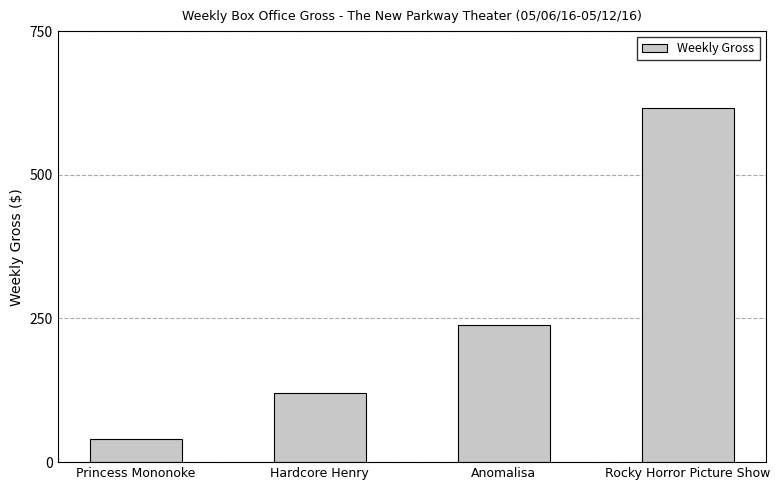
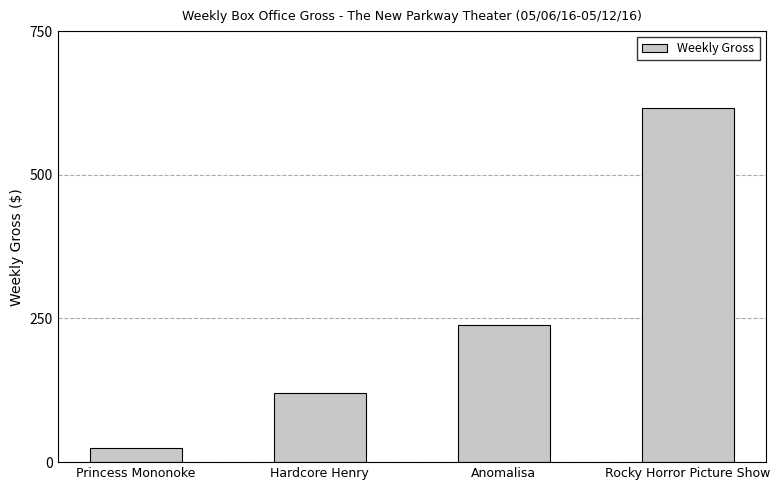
Princess Mononoke: 40 -> 30
